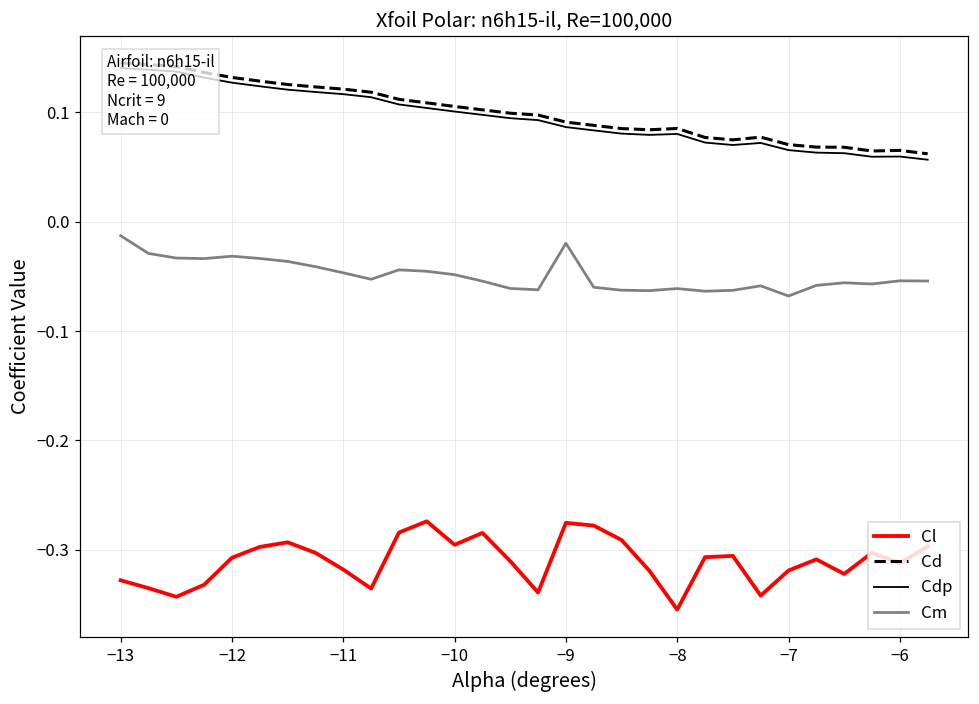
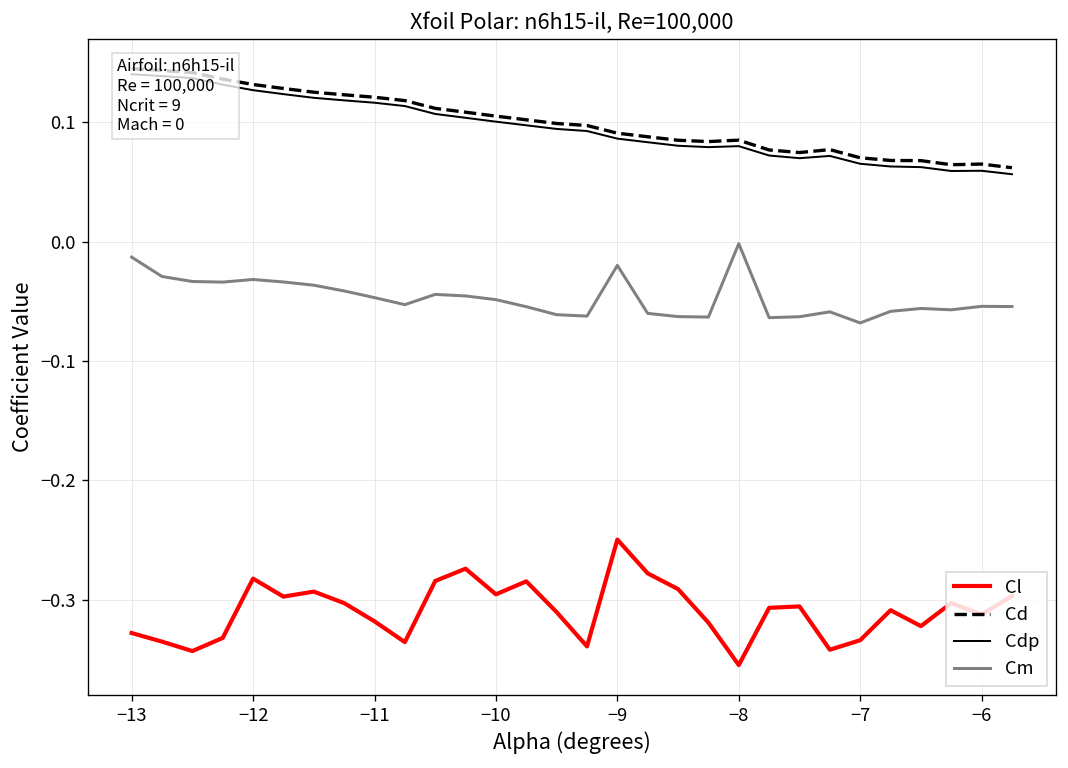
Cl, −12: -0.31 -> -0.28
Cl, −9: -0.28 -> -0.25
Cm, −8: -0.06 -> 0.00
Cl, −7: -0.32 -> -0.33
